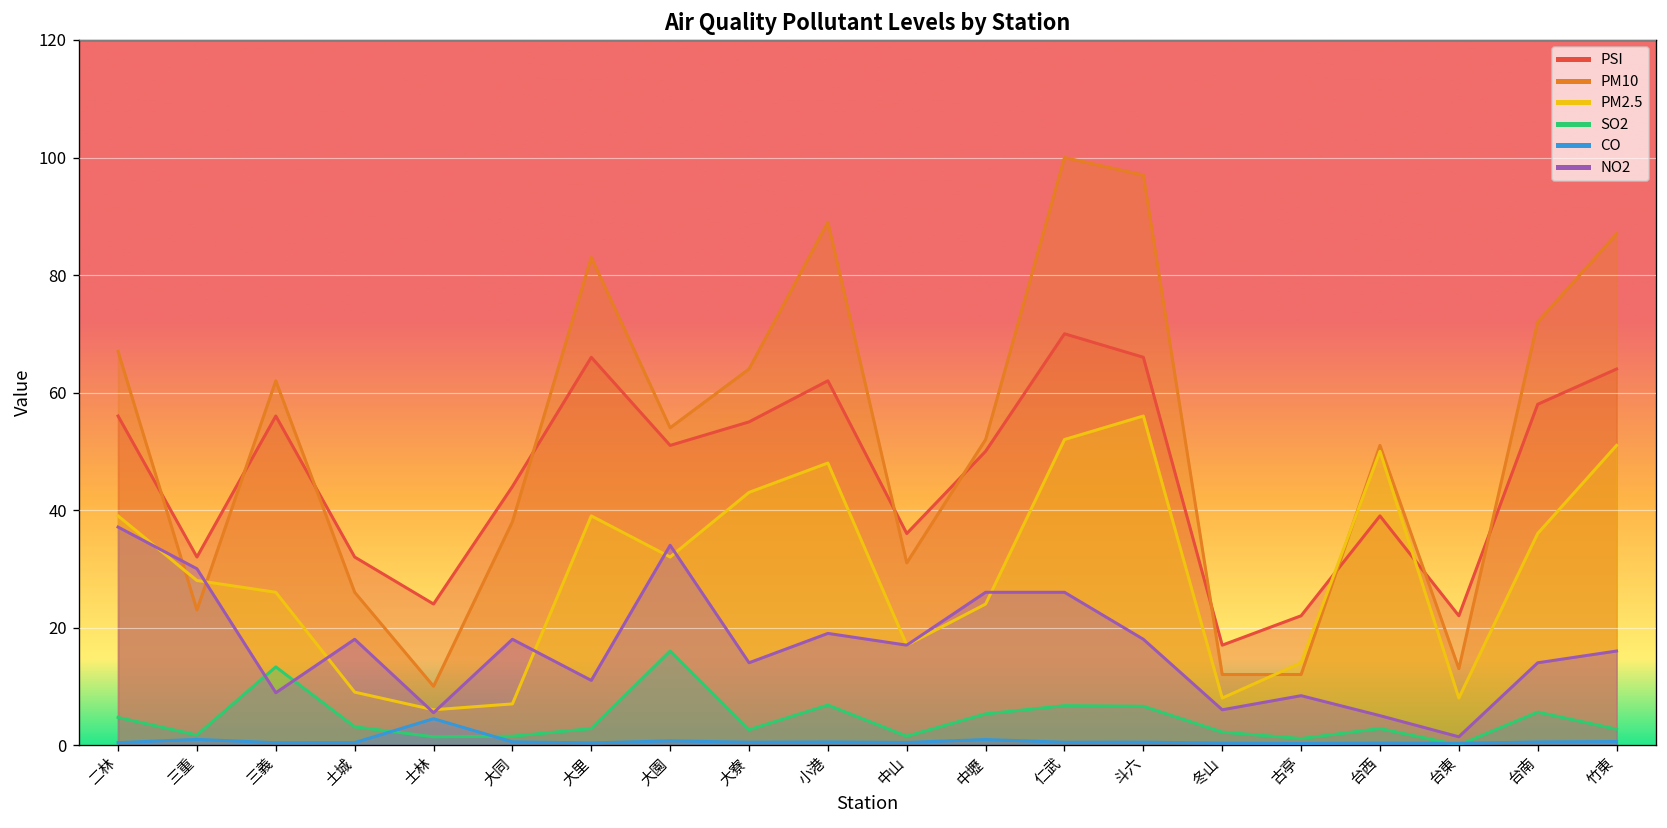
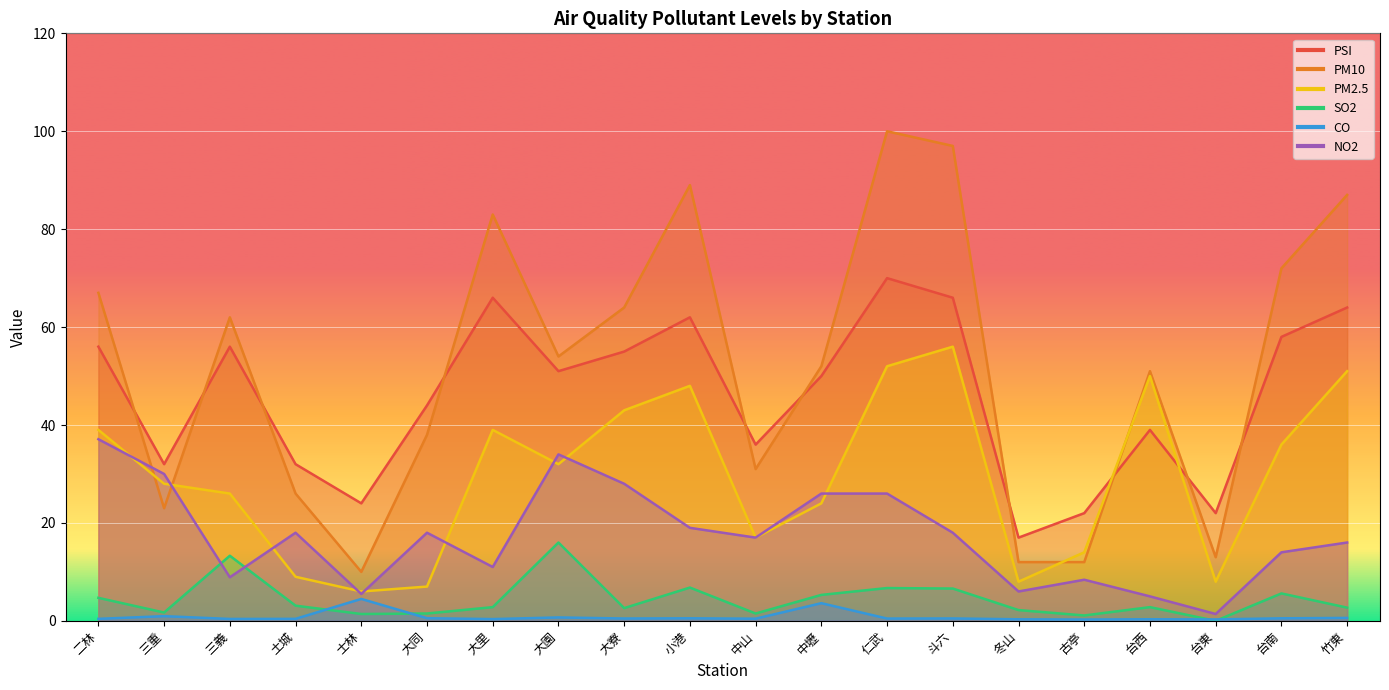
NO2, 大寮: 14 -> 28
CO, 中壢: 1 -> 4
